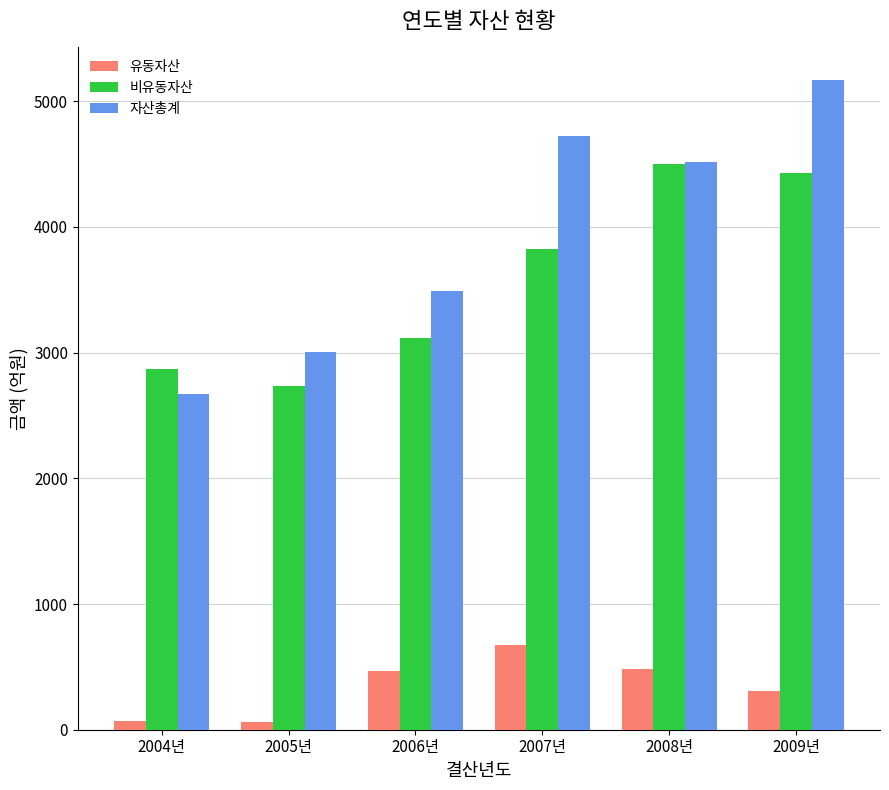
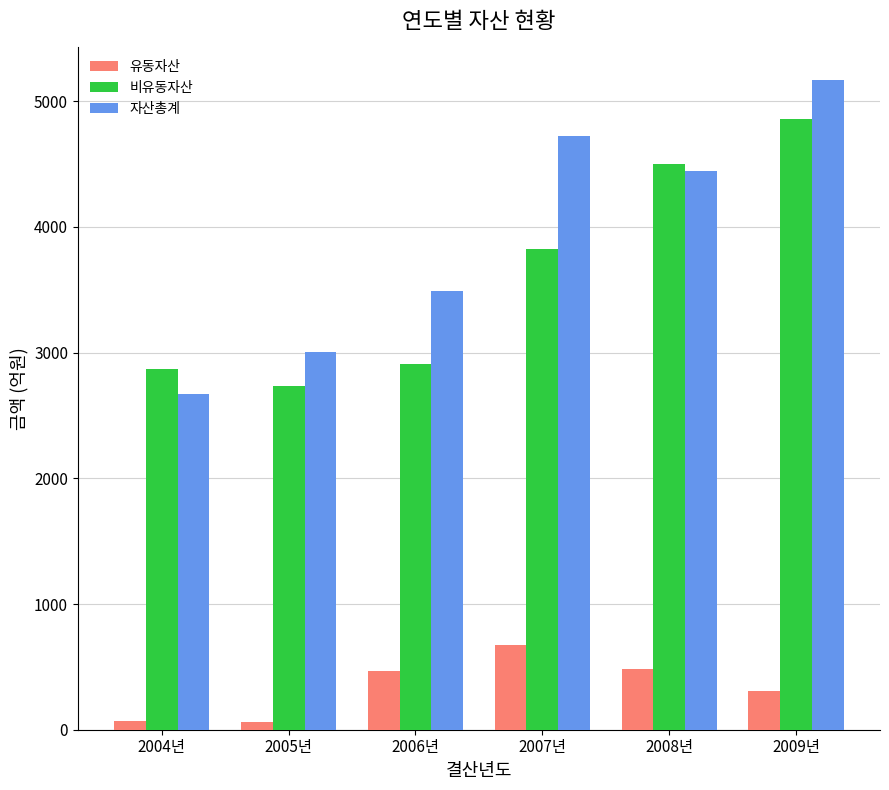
비유동자산, 2006년: 3110 -> 2910
자산총계, 2008년: 4520 -> 4440
비유동자산, 2009년: 4430 -> 4860
